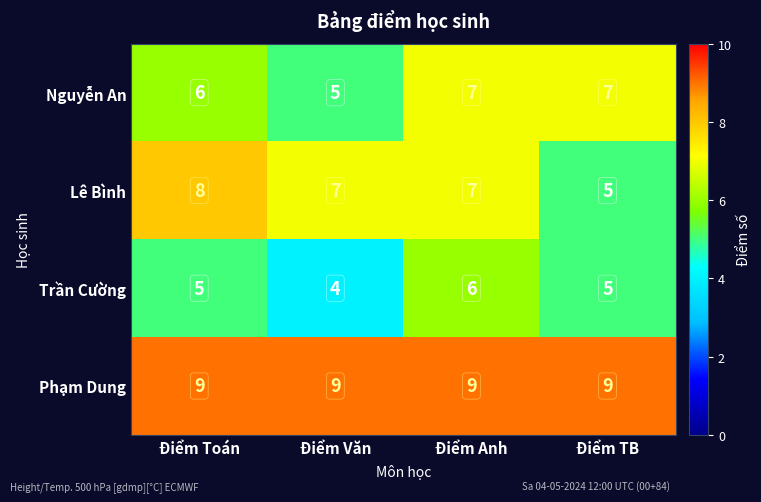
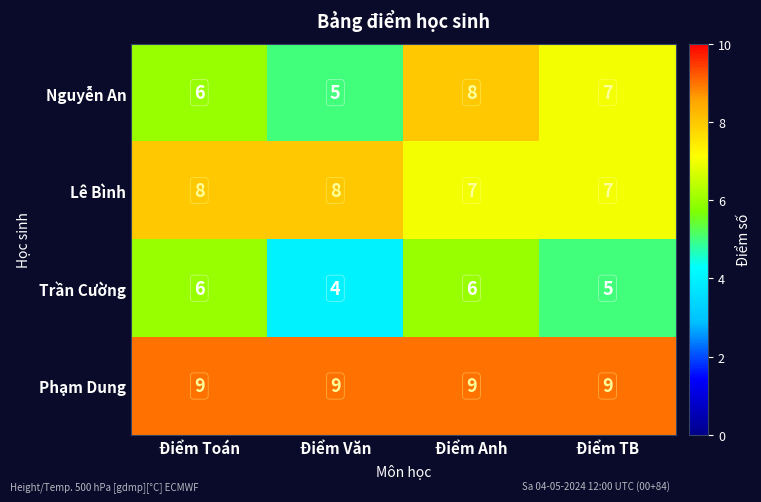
Nguyễn An, Điểm Anh: 7 -> 8
Lê Bình, Điểm Văn: 7 -> 8
Lê Bình, Điểm TB: 5 -> 7
Trần Cường, Điểm Toán: 5 -> 6
